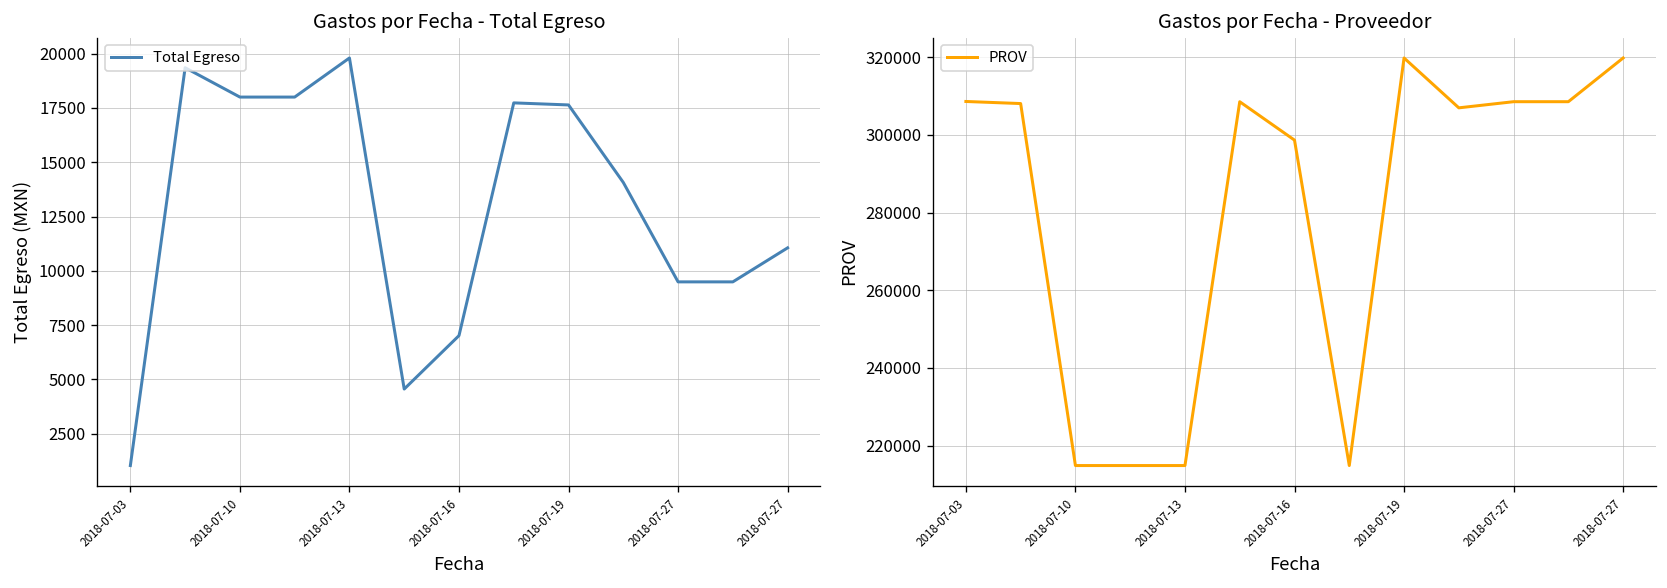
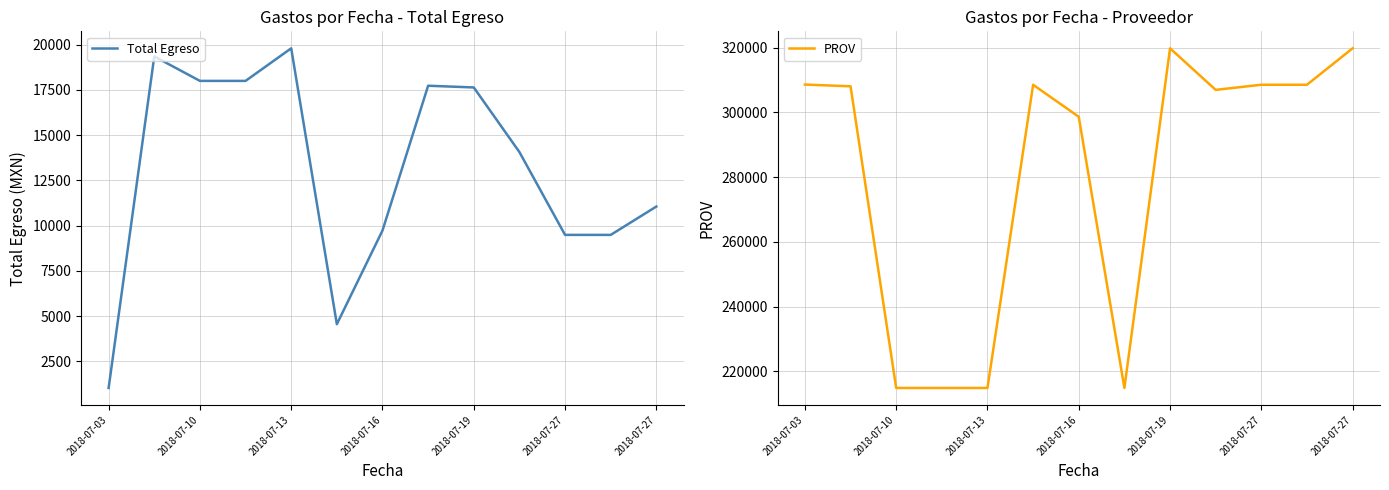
Gastos por Fecha - Total Egreso, 2018-07-16: 7000 -> 9700
